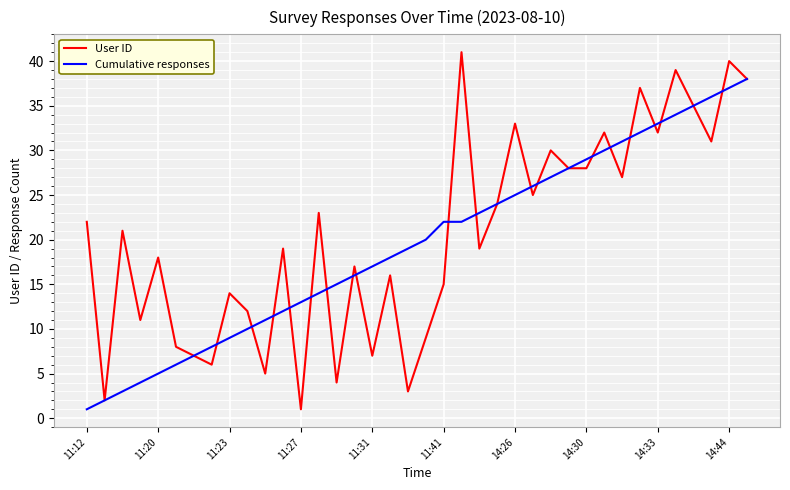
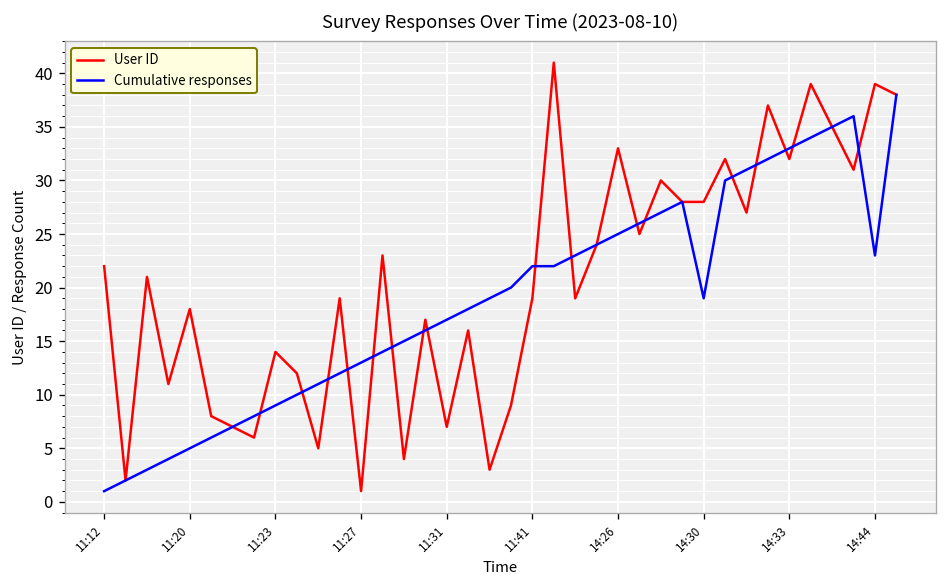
User ID, 11:41: 15 -> 19
Cumulative responses, 14:30: 29 -> 19
User ID, 14:44: 40 -> 39
Cumulative responses, 14:44: 37 -> 23
